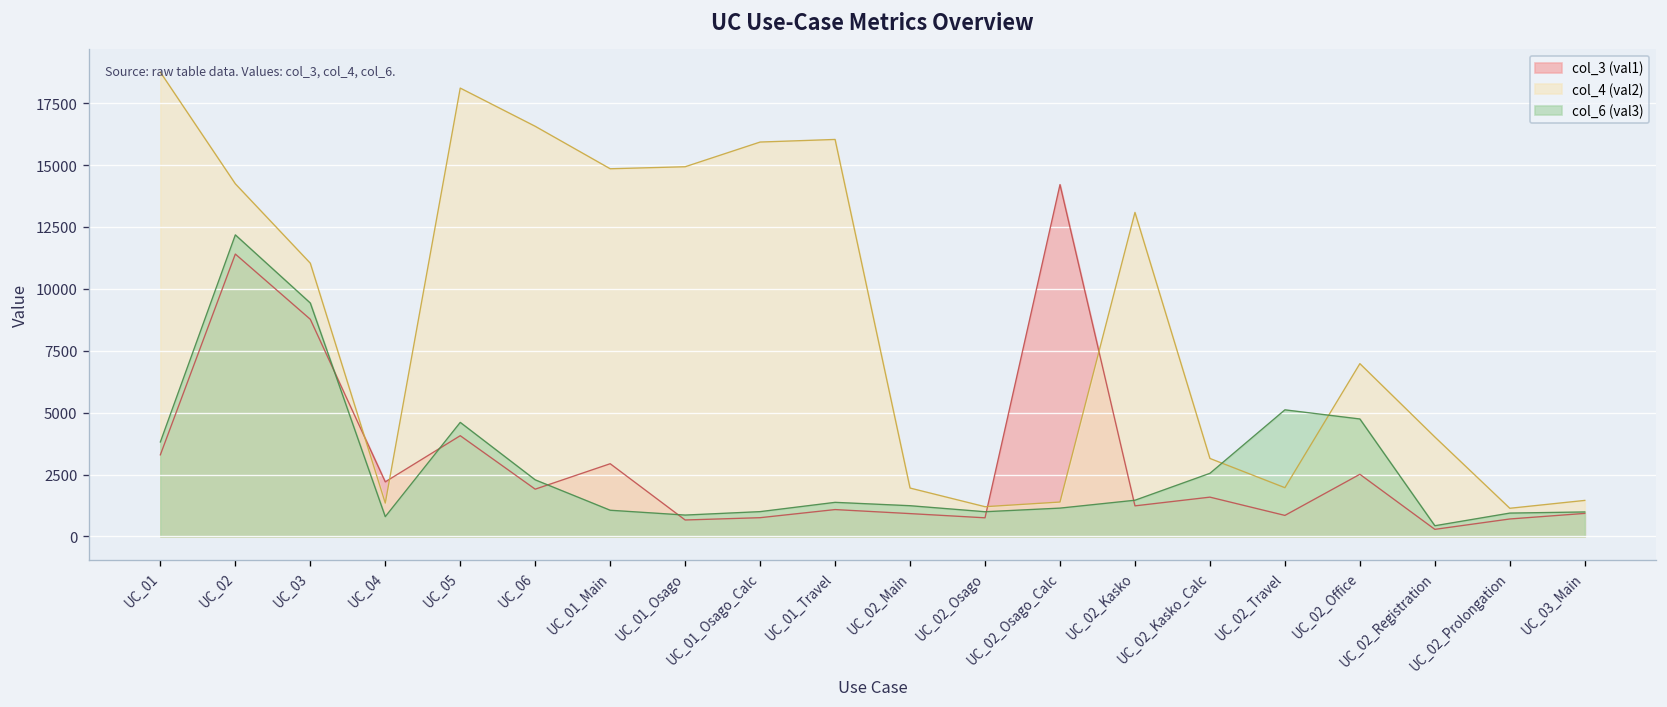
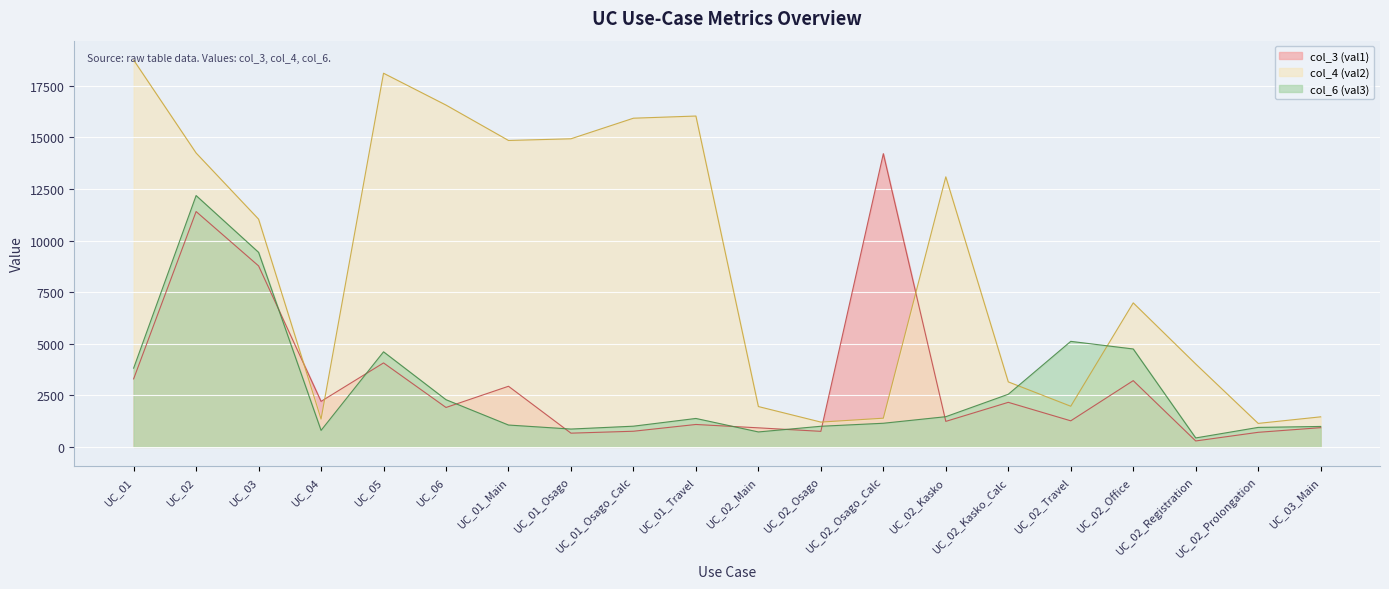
col_6 (val3), UC_02_Main: 1200 -> 700
col_3 (val1), UC_02_Kasko_Calc: 1600 -> 2200
col_3 (val1), UC_02_Travel: 800 -> 1300
col_3 (val1), UC_02_Office: 2500 -> 3200
